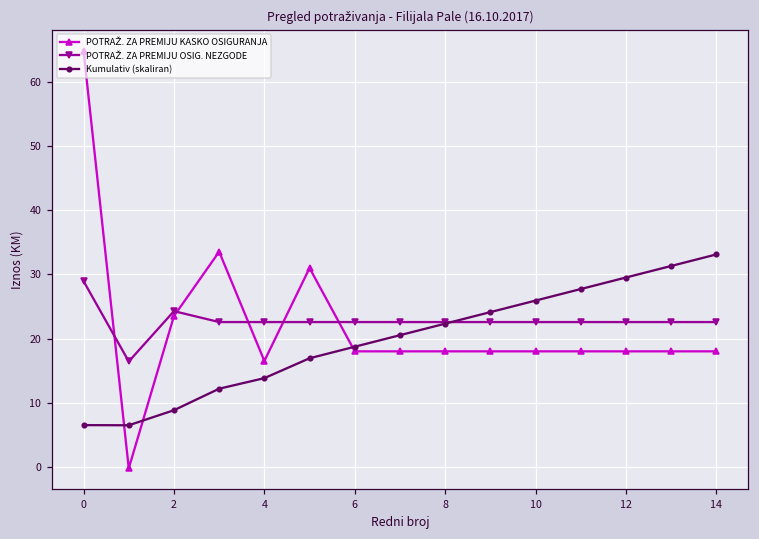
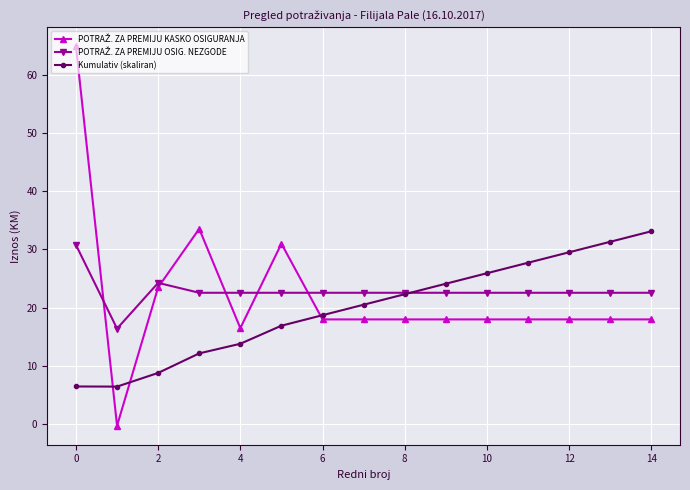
POTRAŽ. ZA PREMIJU OSIG. NEZGODE, 0: 29 -> 31
